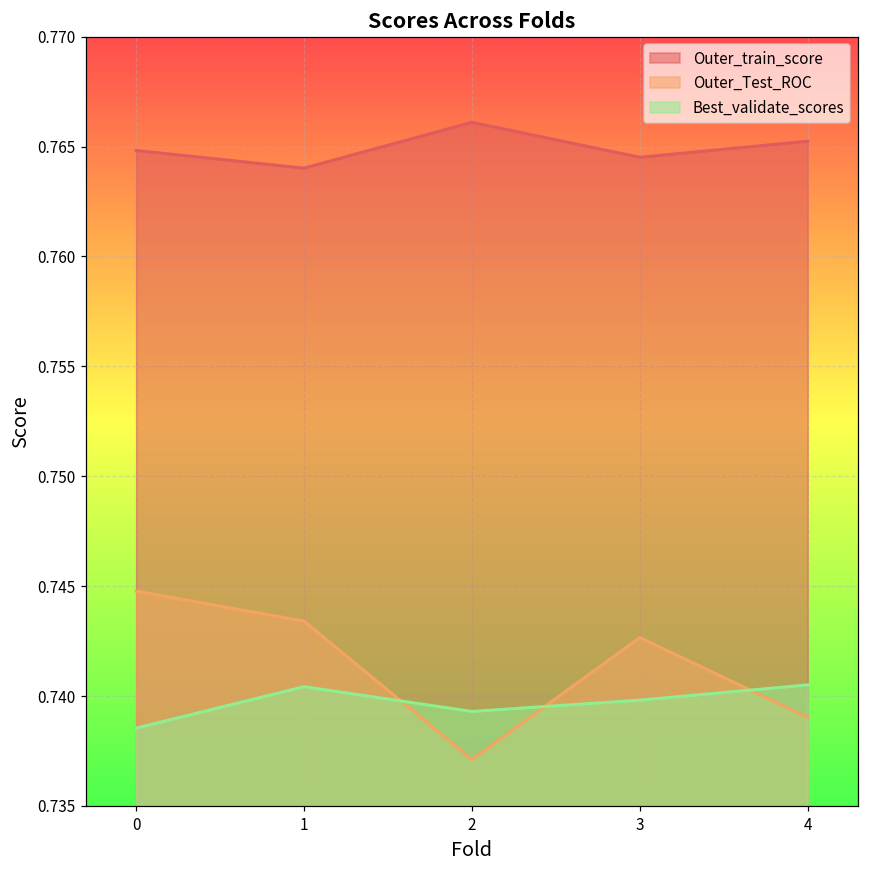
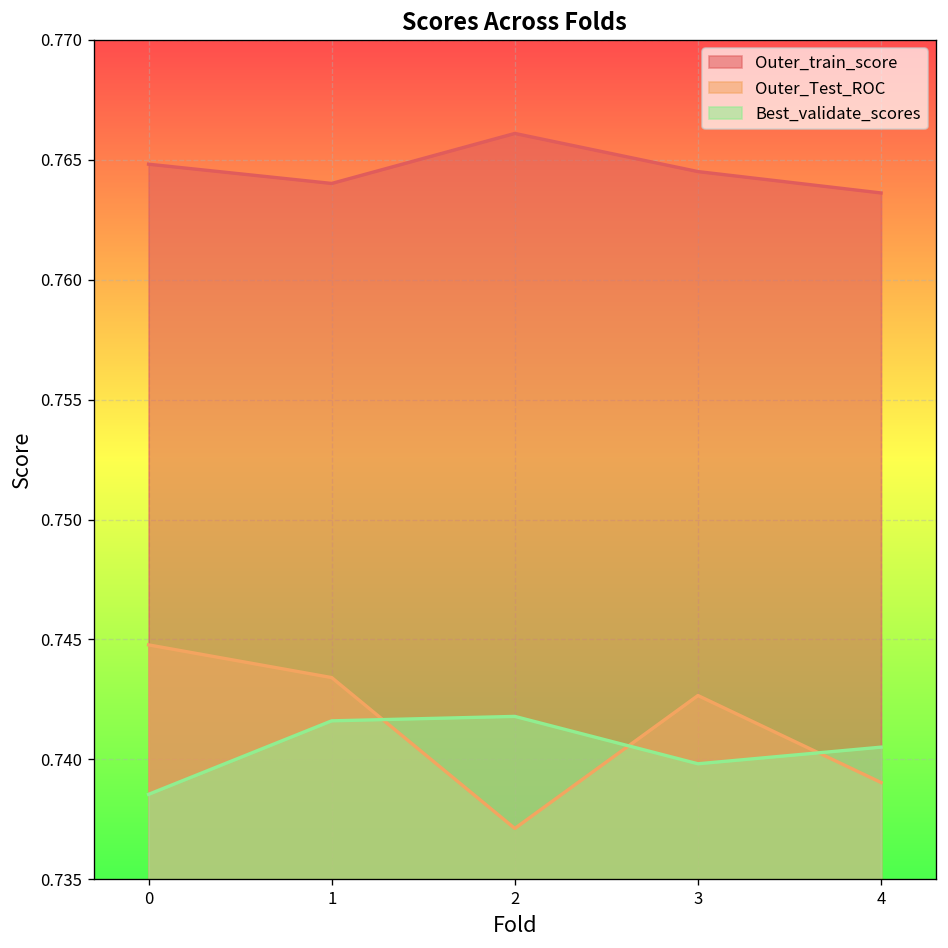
Best_validate_scores, 1: 0.7404 -> 0.7416
Best_validate_scores, 2: 0.7393 -> 0.7418
Outer_train_score, 4: 0.7652 -> 0.7636
